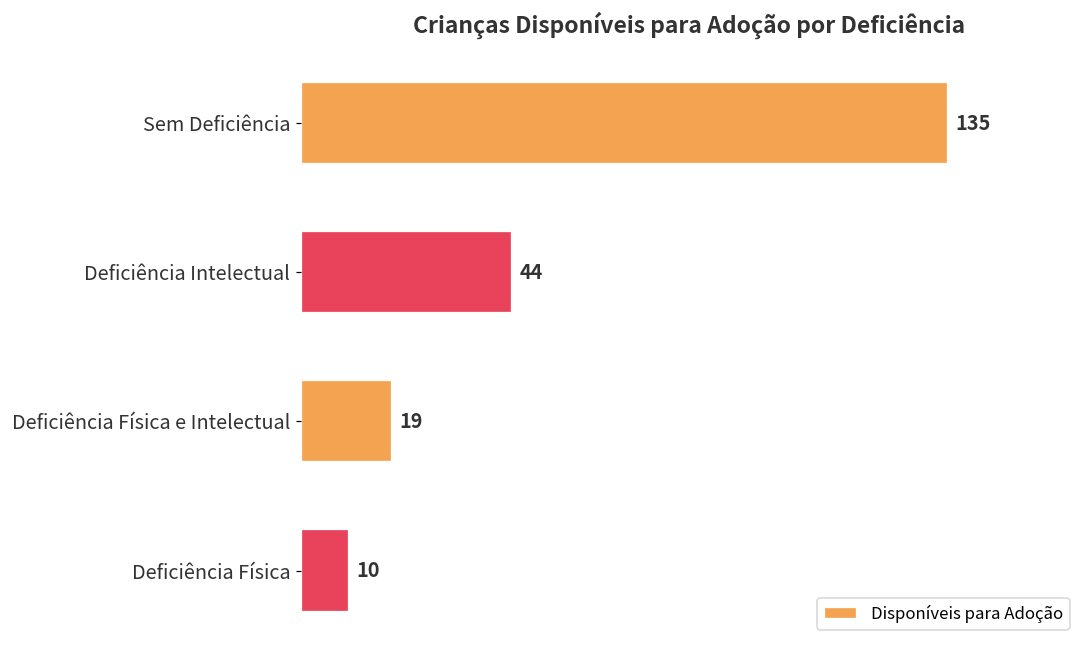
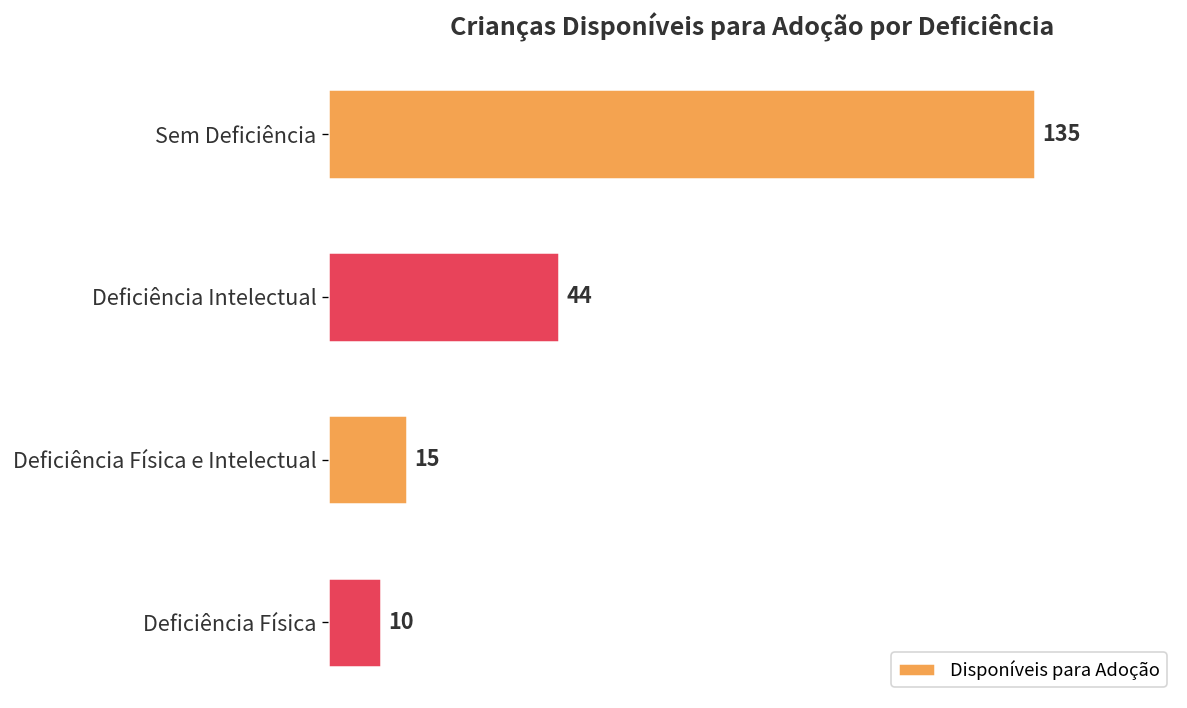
Deficiência Física e Intelectual: 19 -> 15
